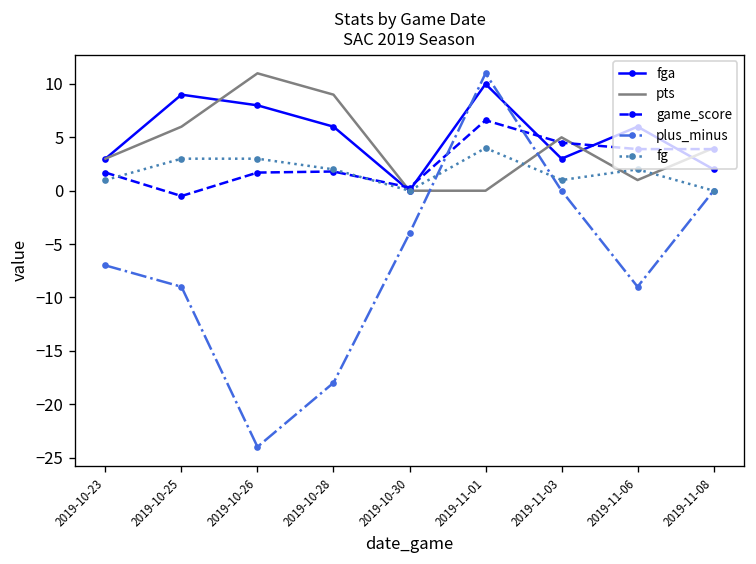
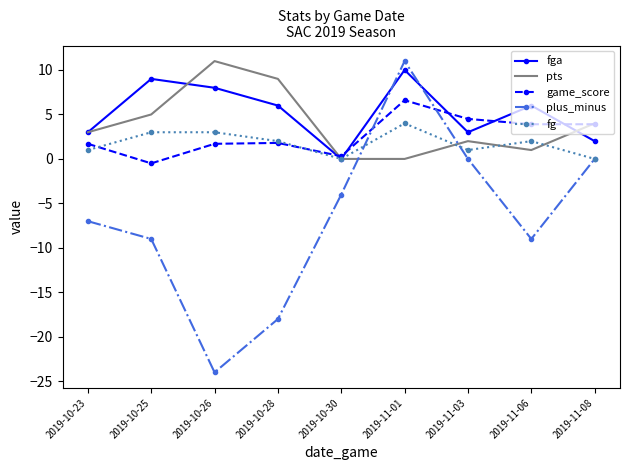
pts, 2019-10-25: 6 -> 5
pts, 2019-11-03: 5 -> 2
